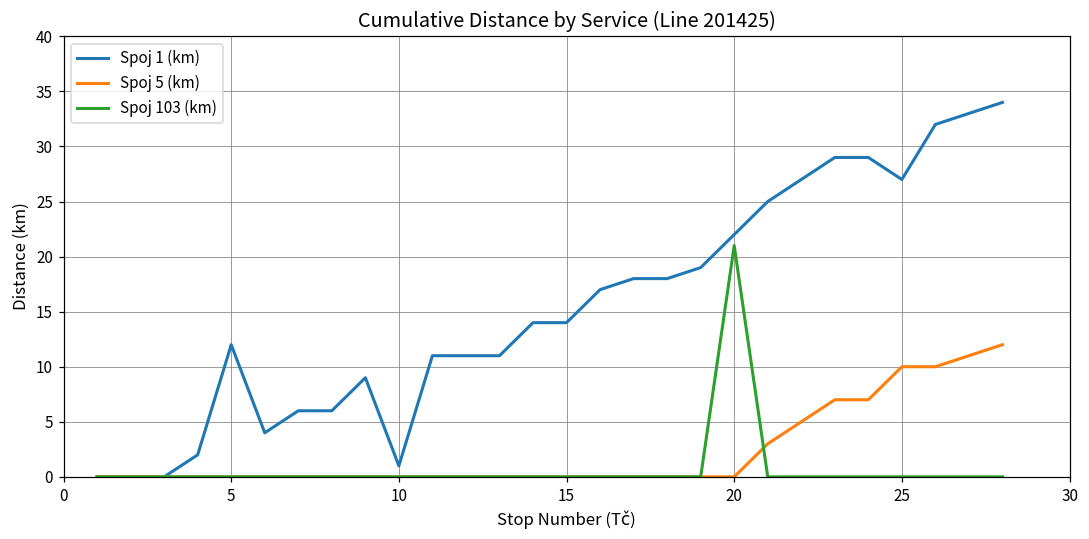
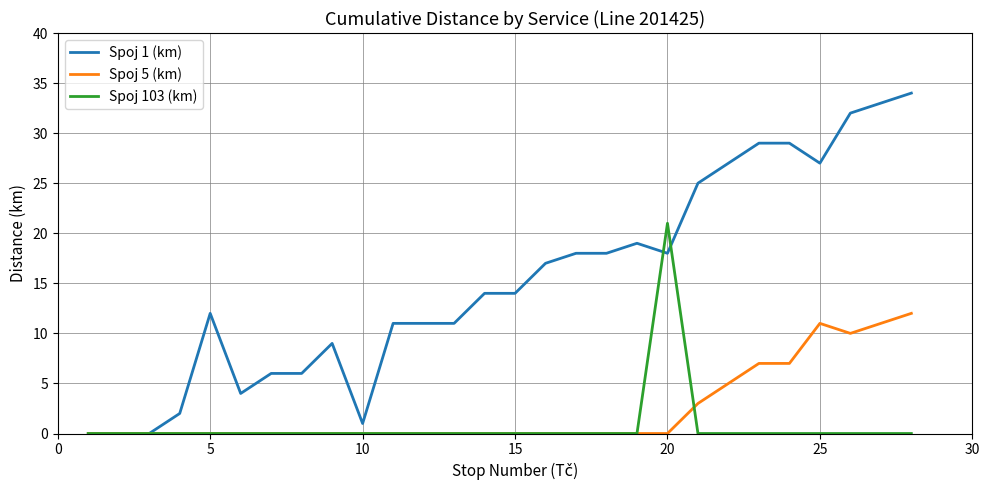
Spoj 1 (km), 20: 22 -> 18
Spoj 5 (km), 25: 10 -> 11
